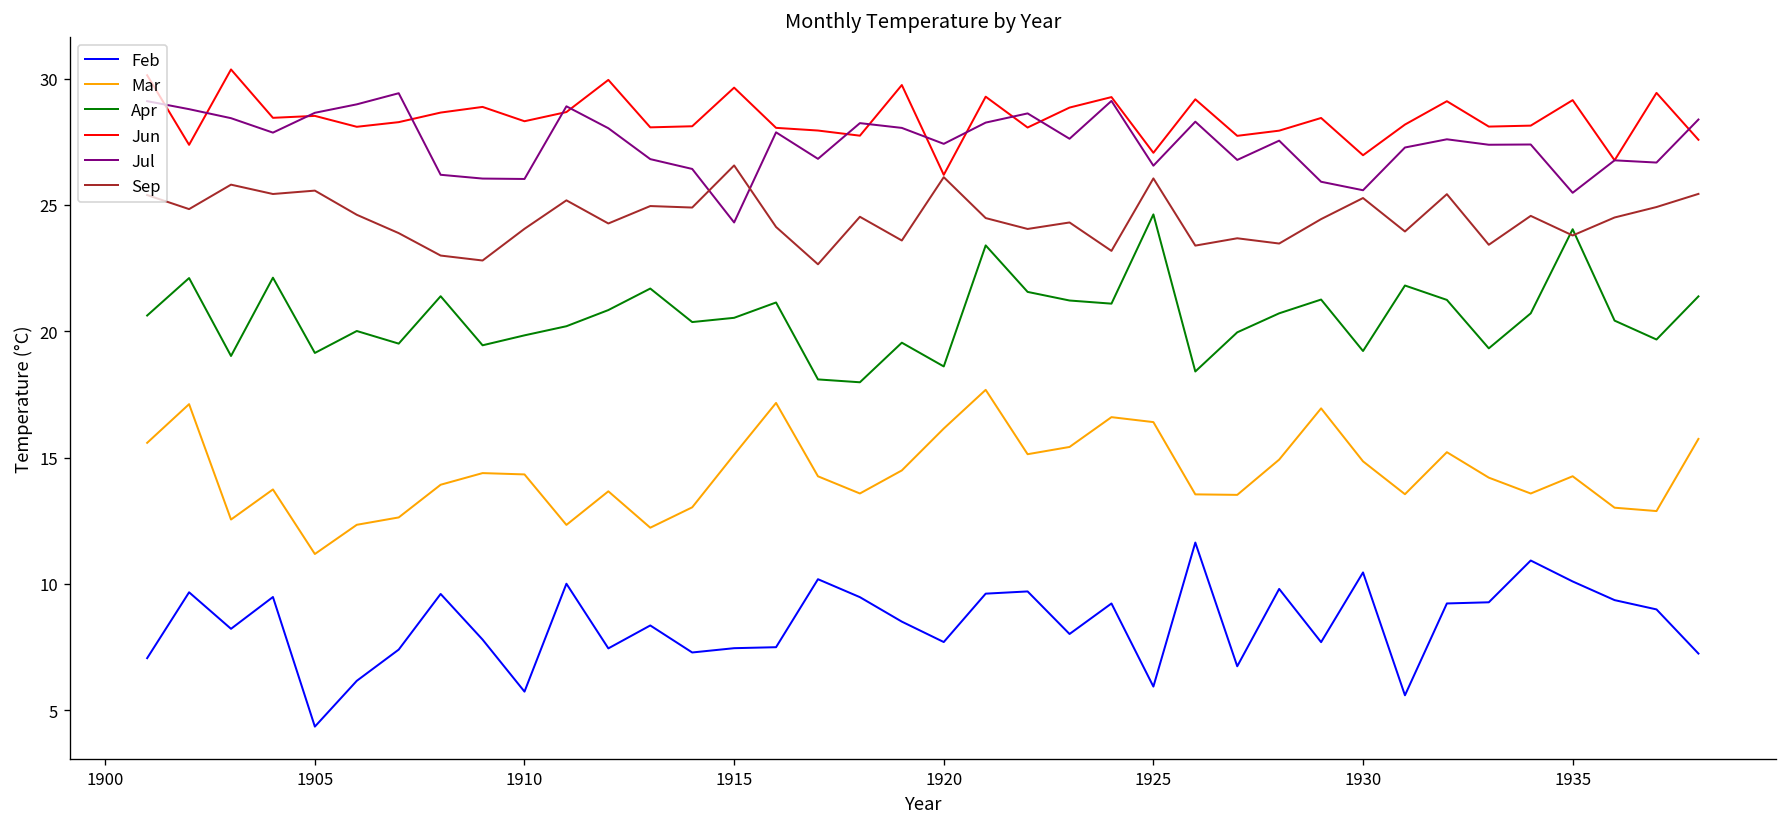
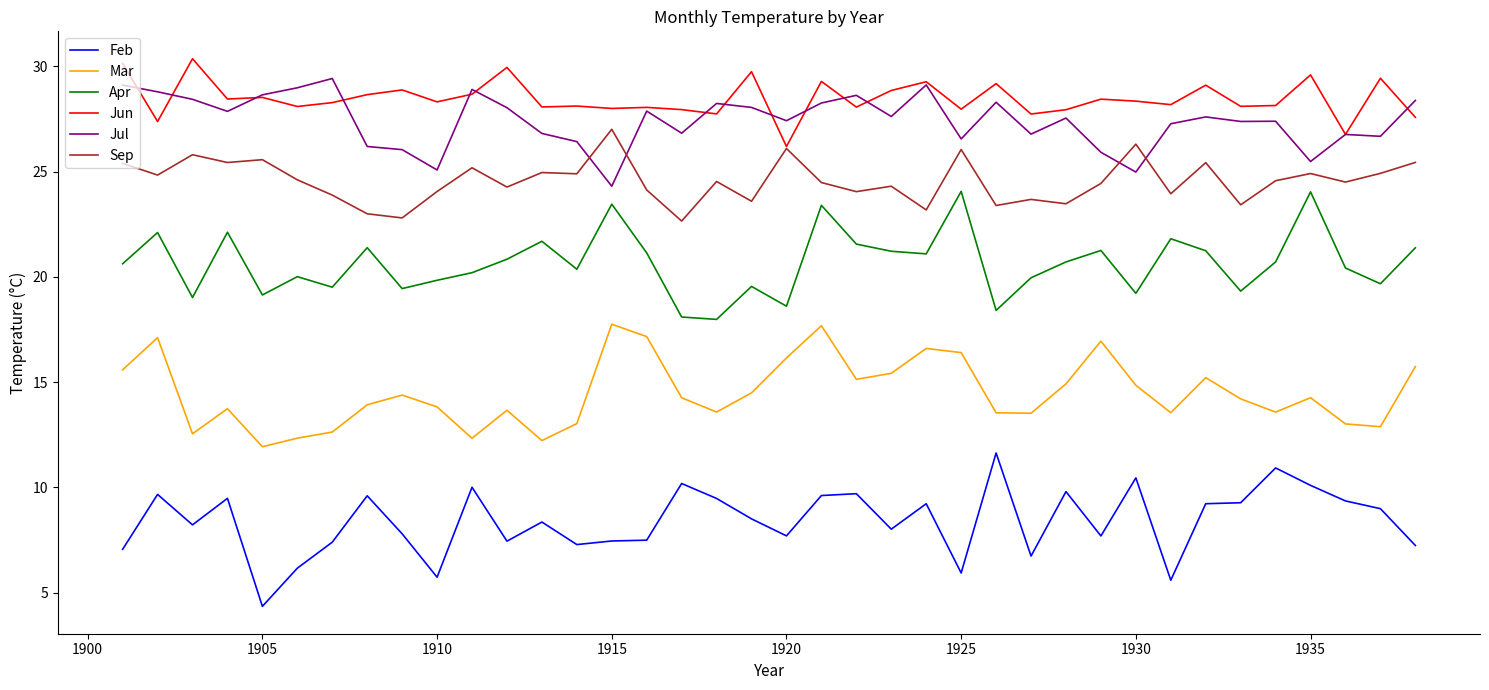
Mar, 1905: 11.2 -> 11.9
Mar, 1910: 14.3 -> 13.8
Jul, 1910: 26.0 -> 25.1
Mar, 1915: 15.1 -> 17.8
Apr, 1915: 20.5 -> 23.5
Jun, 1915: 29.6 -> 28.0
Sep, 1915: 26.6 -> 27.0
Apr, 1925: 24.6 -> 24.1
Jun, 1925: 27.1 -> 28.0
Jun, 1930: 27.0 -> 28.4
Jul, 1930: 25.6 -> 25.0
Sep, 1930: 25.3 -> 26.3
Jun, 1935: 29.2 -> 29.6
Sep, 1935: 23.8 -> 24.9
